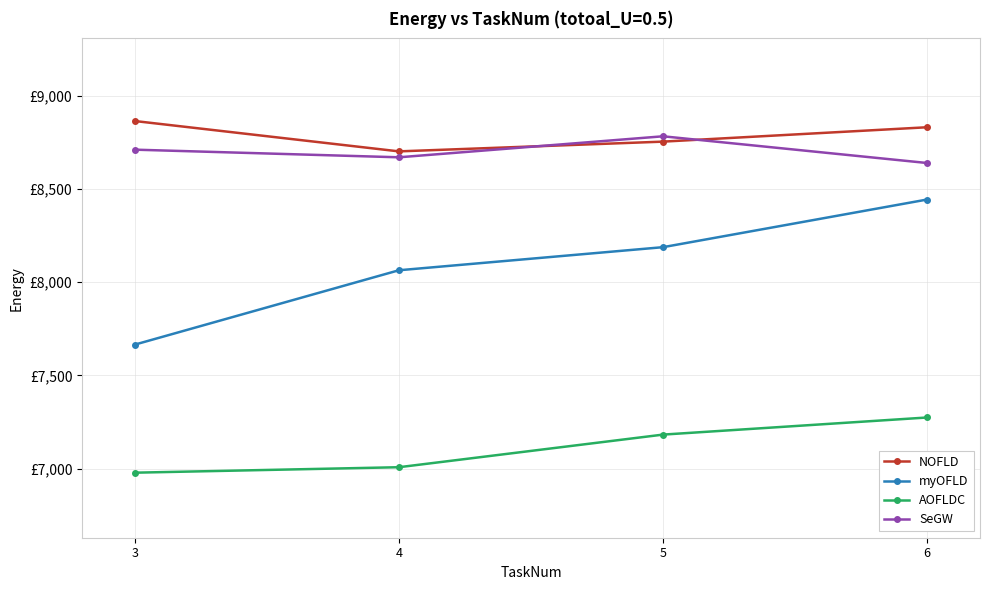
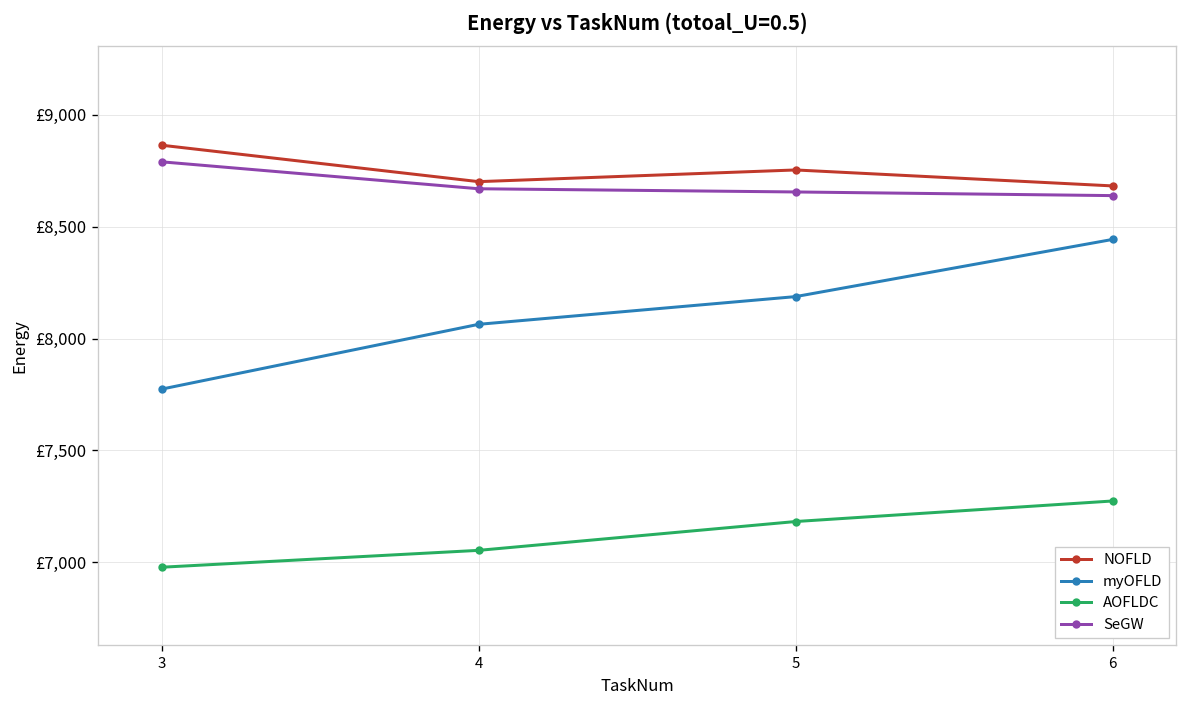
myOFLD, 3: £7,660 -> £7,770
SeGW, 3: £8,710 -> £8,790
AOFLDC, 4: £7,010 -> £7,050
SeGW, 5: £8,780 -> £8,660
NOFLD, 6: £8,830 -> £8,680
